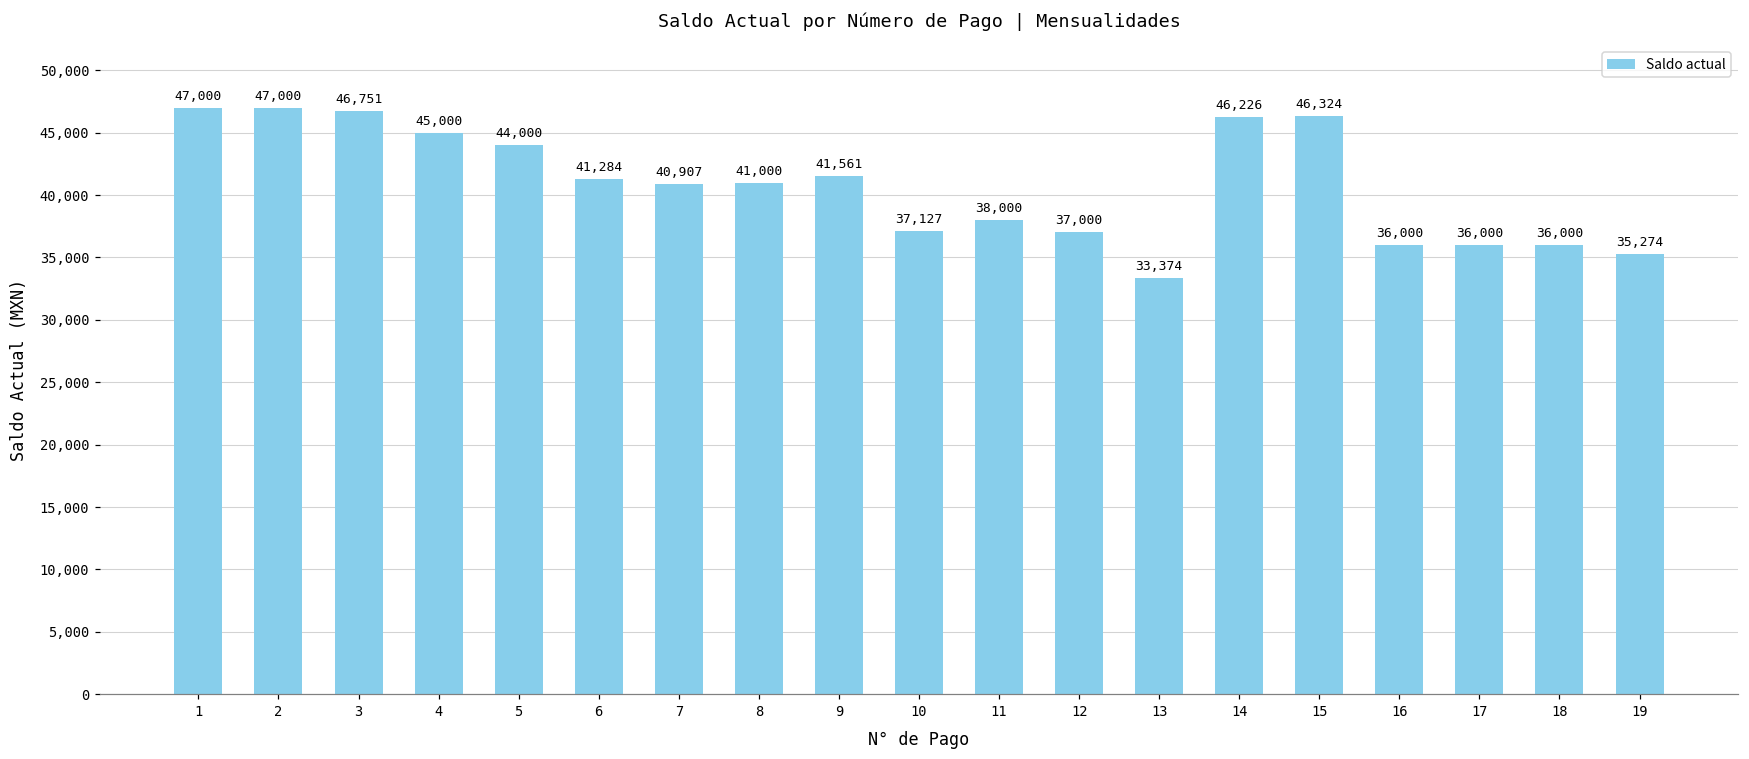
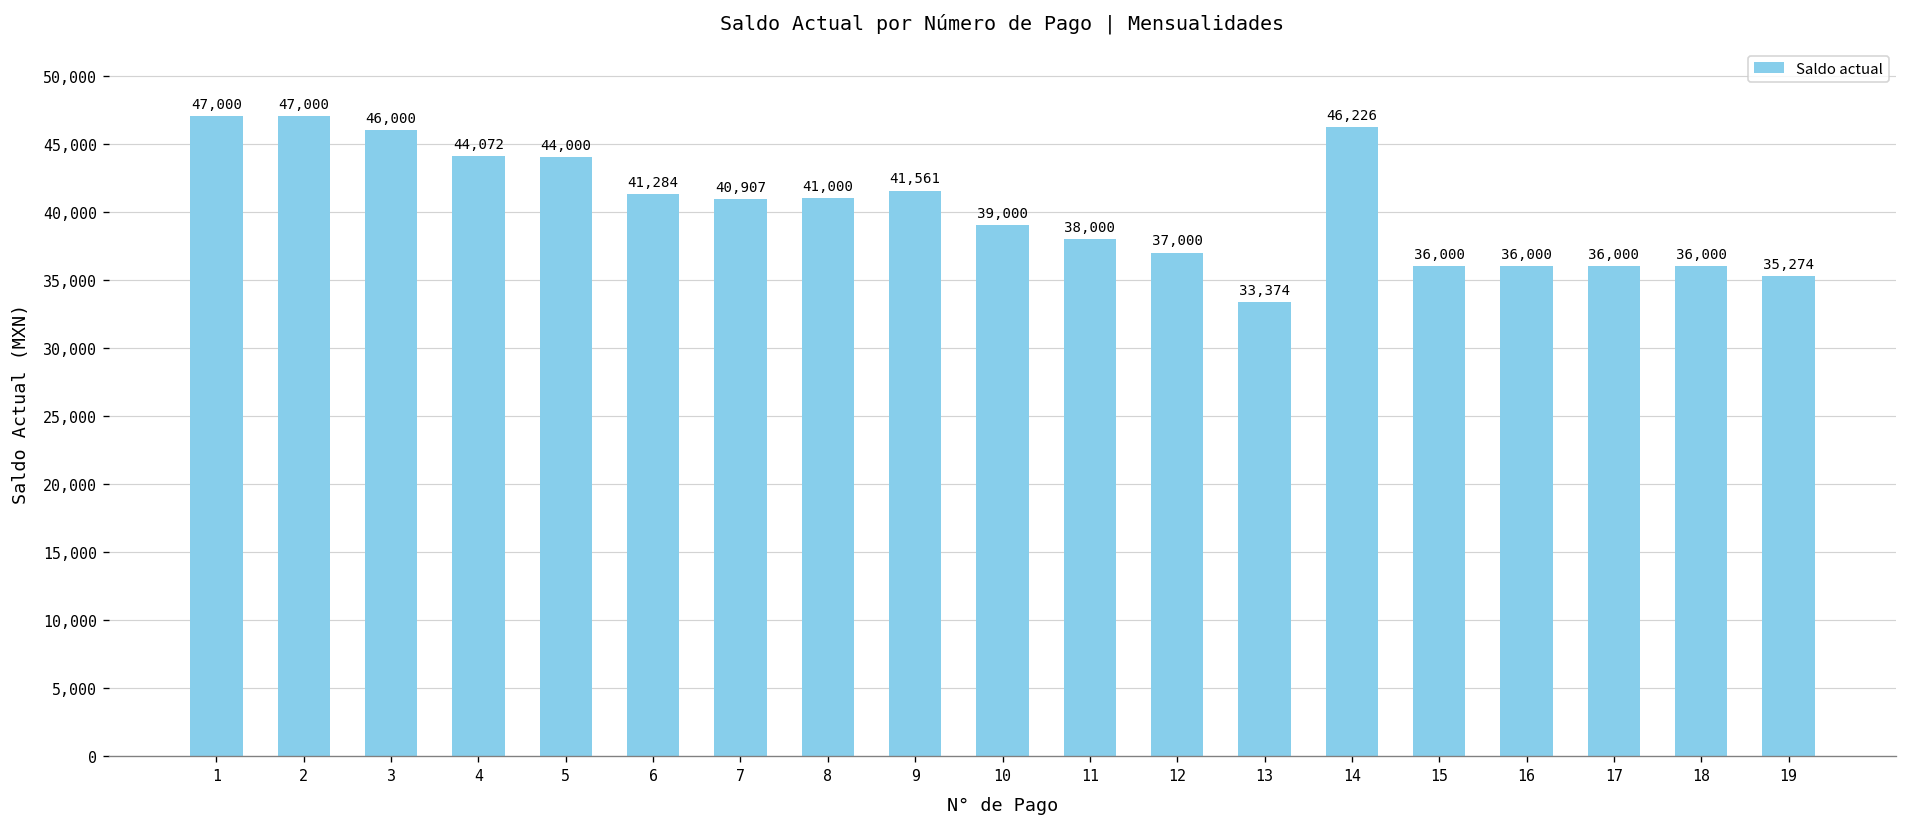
3: 46,751 -> 46,000
4: 45,000 -> 44,072
10: 37,127 -> 39,000
15: 46,324 -> 36,000
